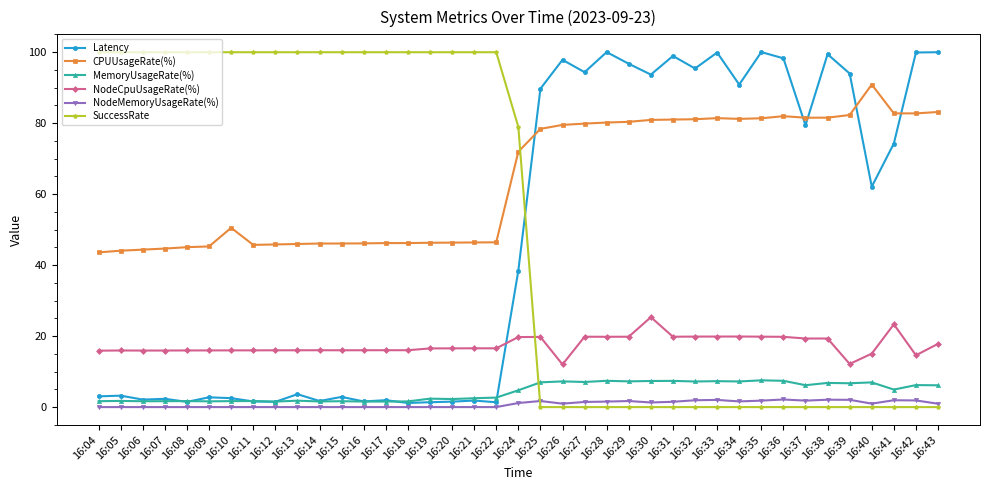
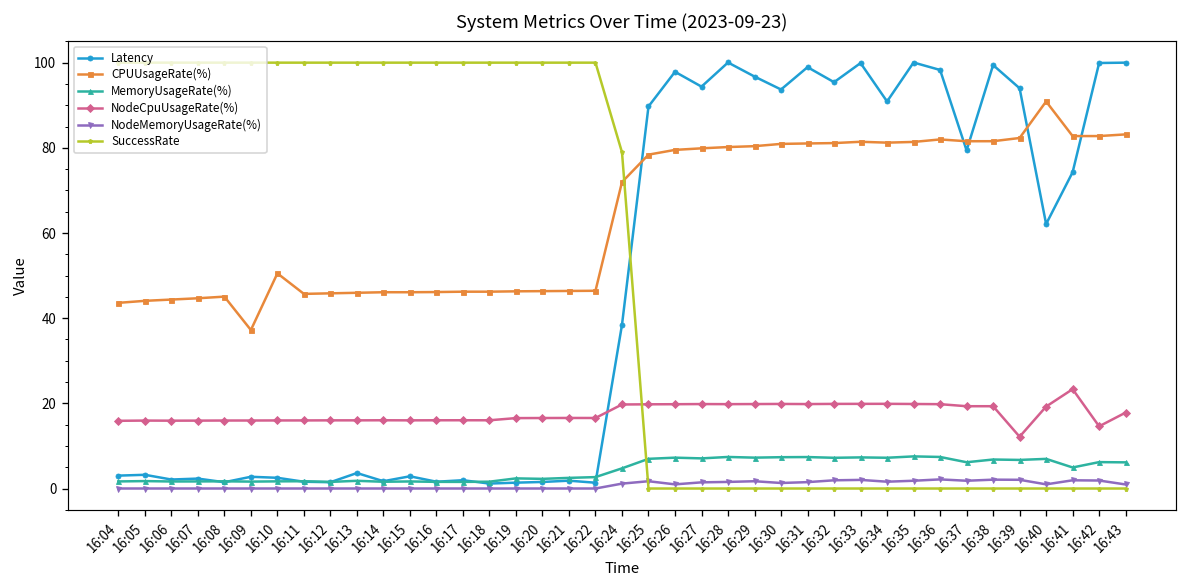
CPUUsageRate(%), 16:09: 45 -> 37
NodeCpuUsageRate(%), 16:26: 12 -> 20
NodeCpuUsageRate(%), 16:30: 25 -> 20
NodeCpuUsageRate(%), 16:40: 15 -> 19
